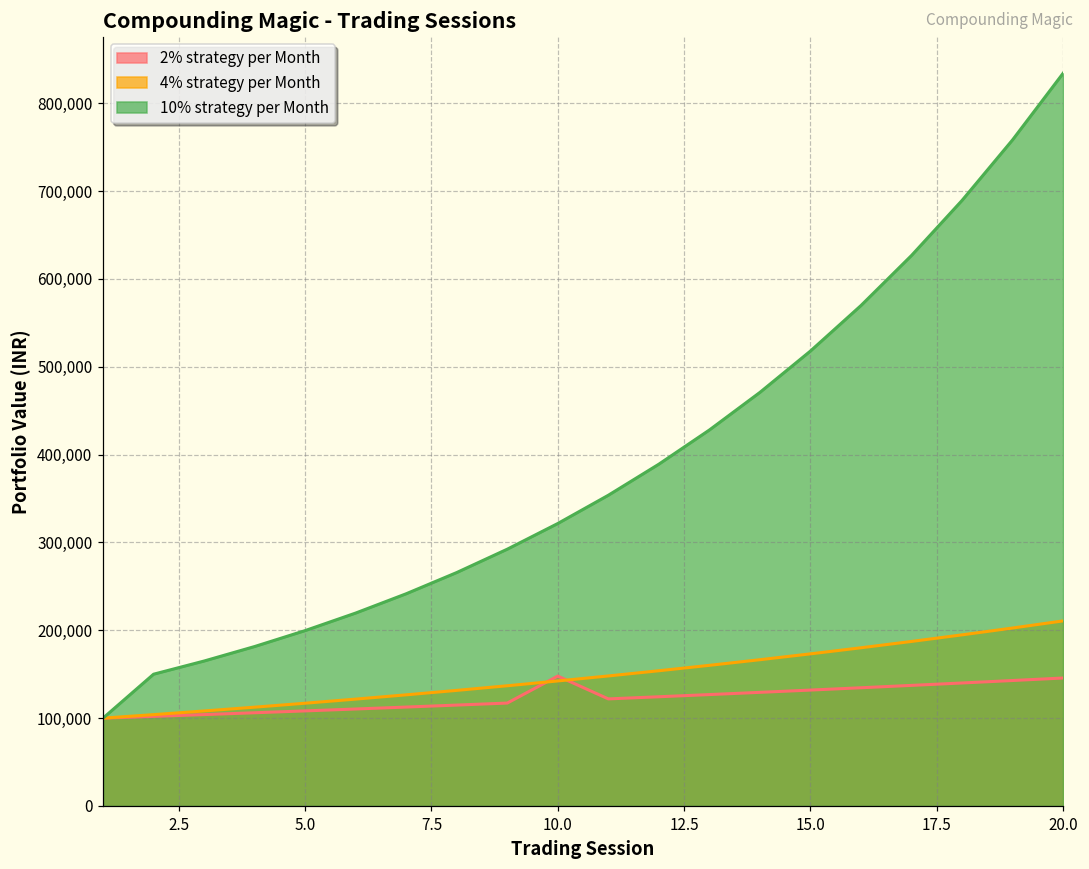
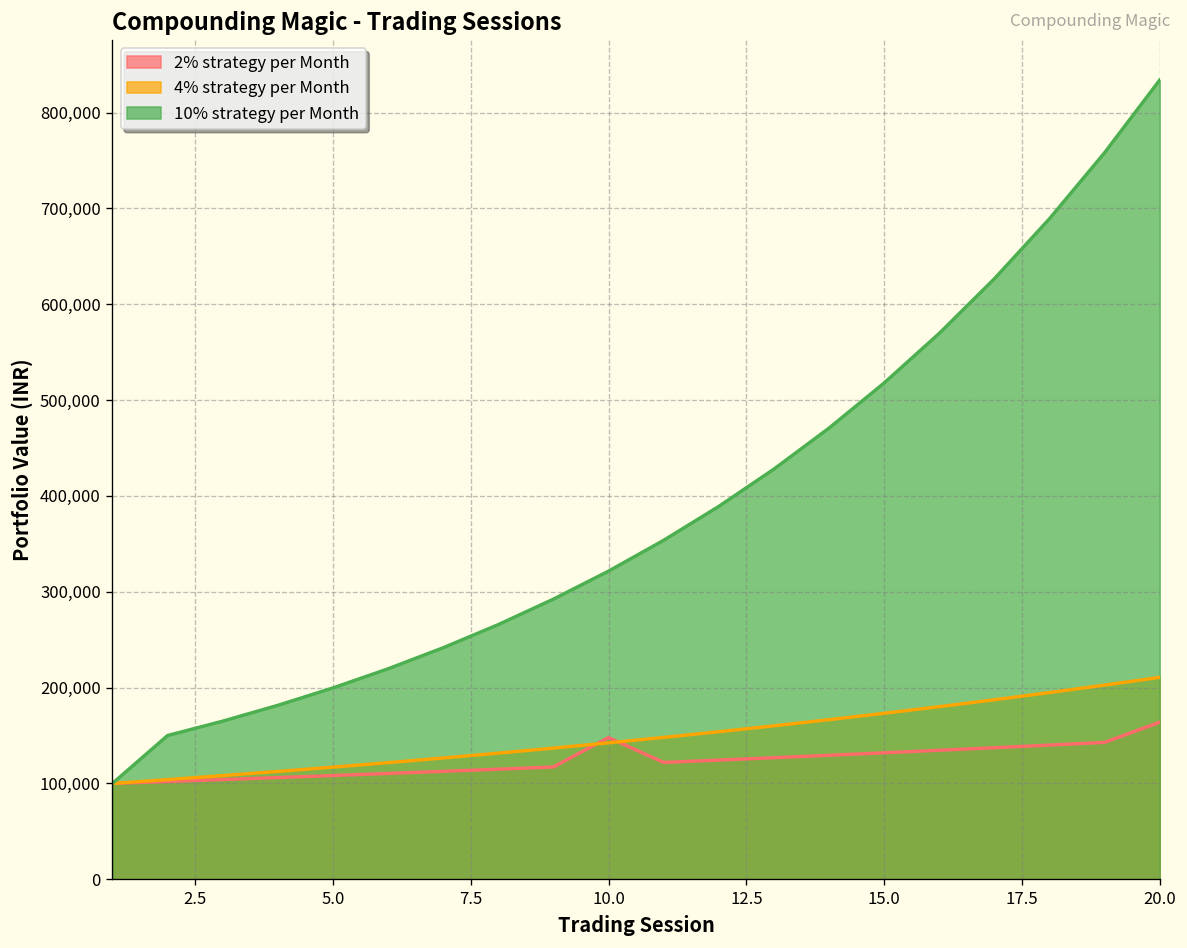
2% strategy per Month, 20.0: 150,000 -> 160,000
